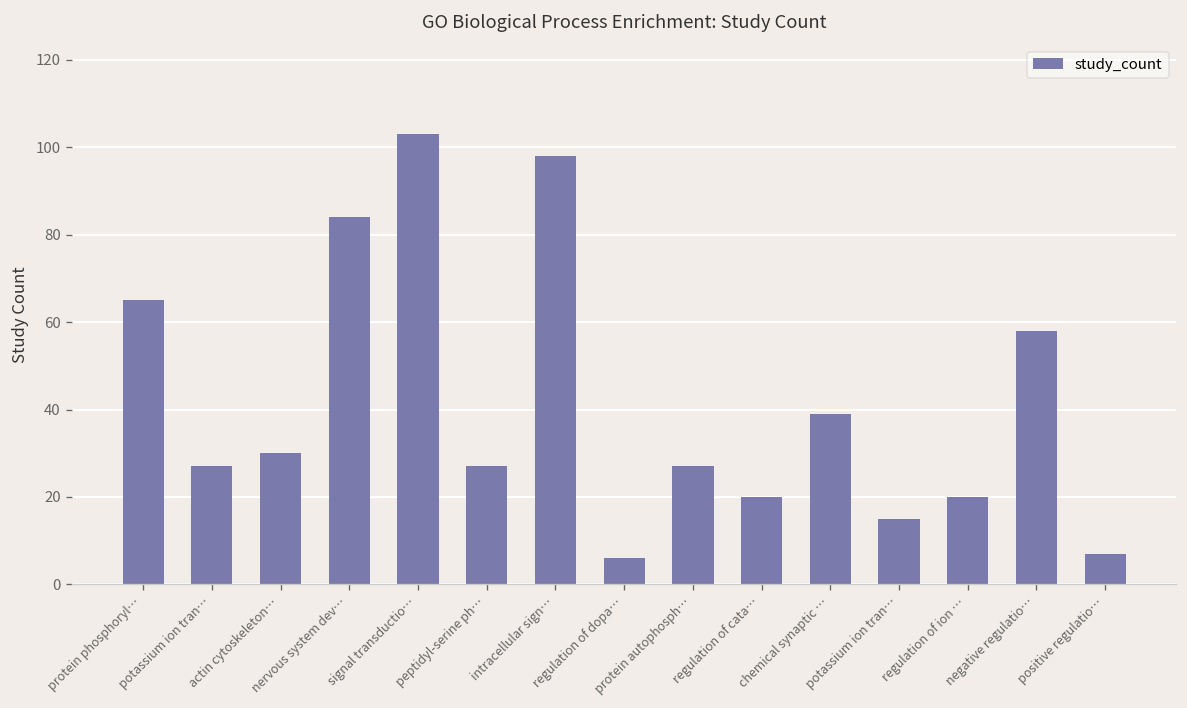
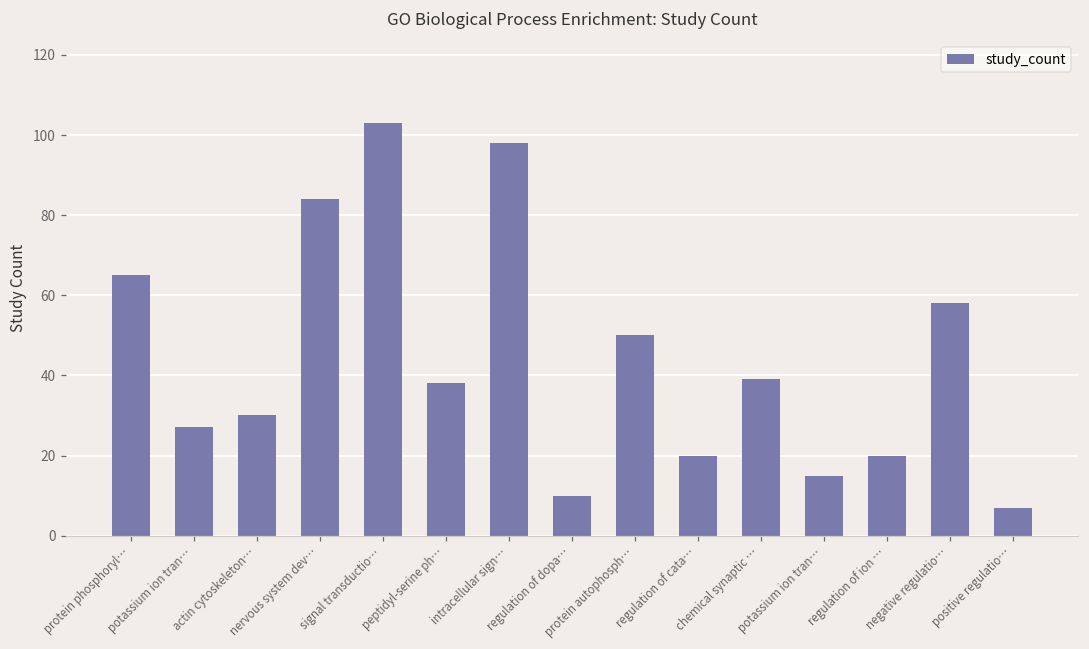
peptidyl-serine ph…: 27 -> 38
regulation of dopa…: 6 -> 10
protein autophosph…: 27 -> 50
